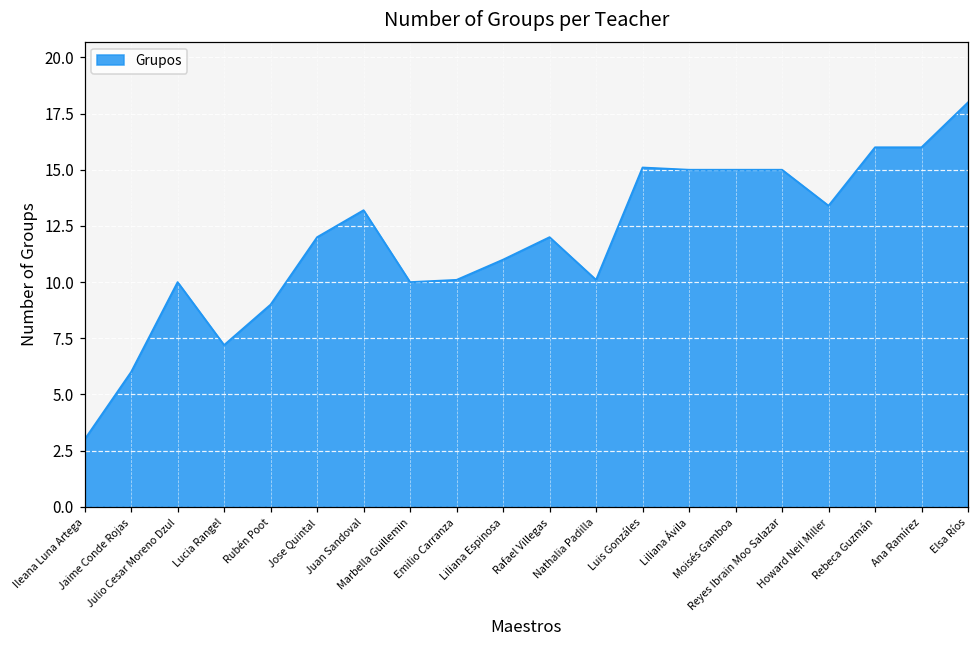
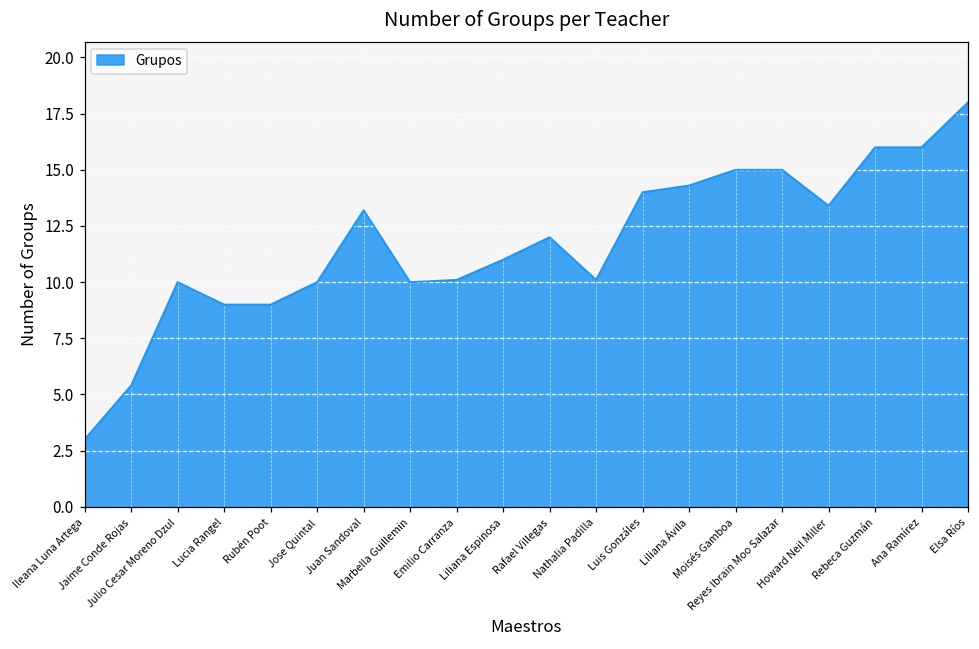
Jaime Conde Rojas: 6.0 -> 5.4
Lucia Rangel: 7.2 -> 9.0
Jose Quintal: 12 -> 10
Luis Gonzáles: 15.1 -> 14.0
Liliana Ávila: 15.0 -> 14.3
